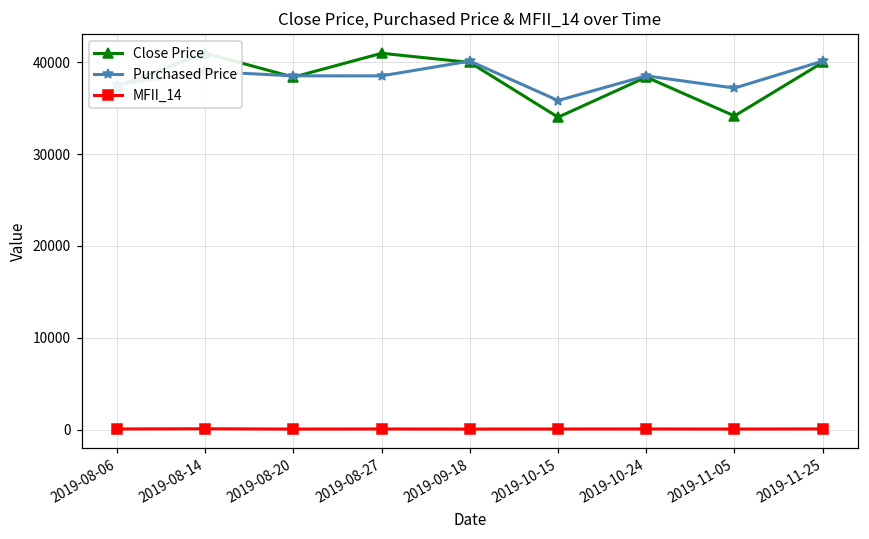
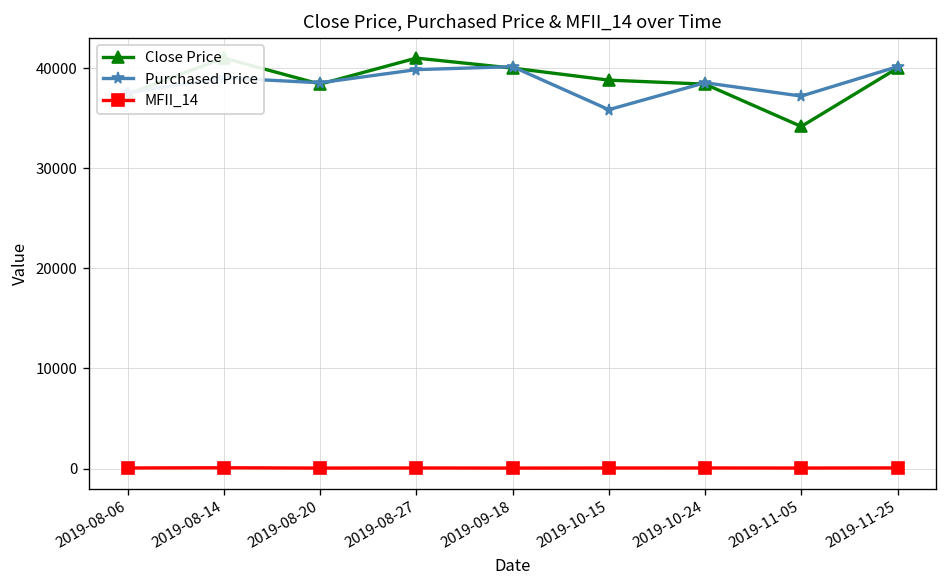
Purchased Price, 2019-08-27: 39000 -> 40000
Close Price, 2019-10-15: 34000 -> 39000
